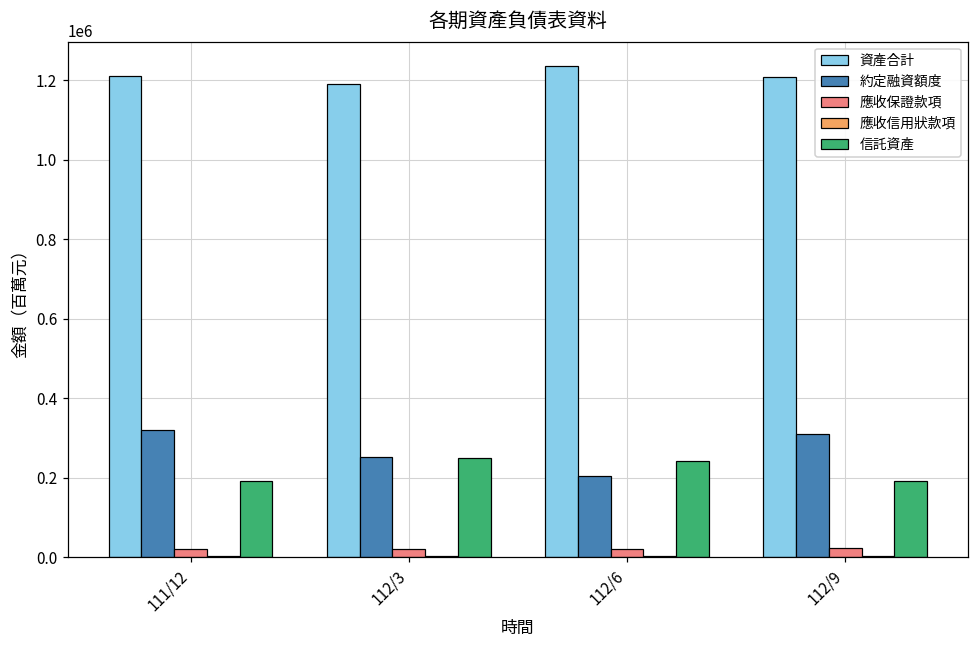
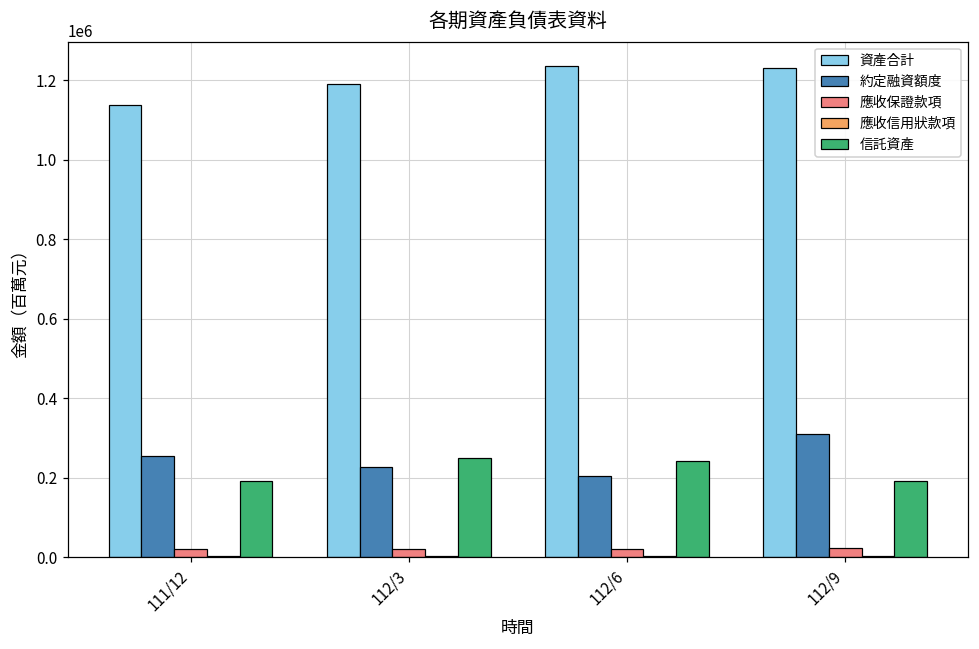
資產合計, 111/12: 1210000 -> 1140000
約定融資額度, 111/12: 320000 -> 250000
約定融資額度, 112/3: 250000 -> 230000
資產合計, 112/9: 1210000 -> 1230000
